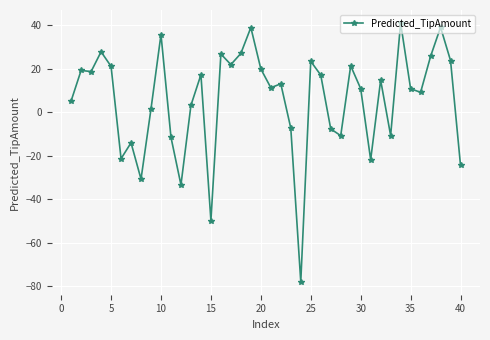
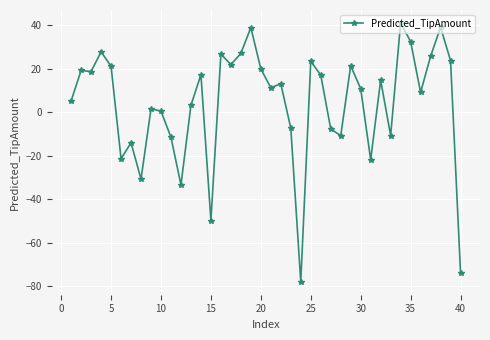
10: 36 -> 1
35: 11 -> 33
40: -24 -> -74
